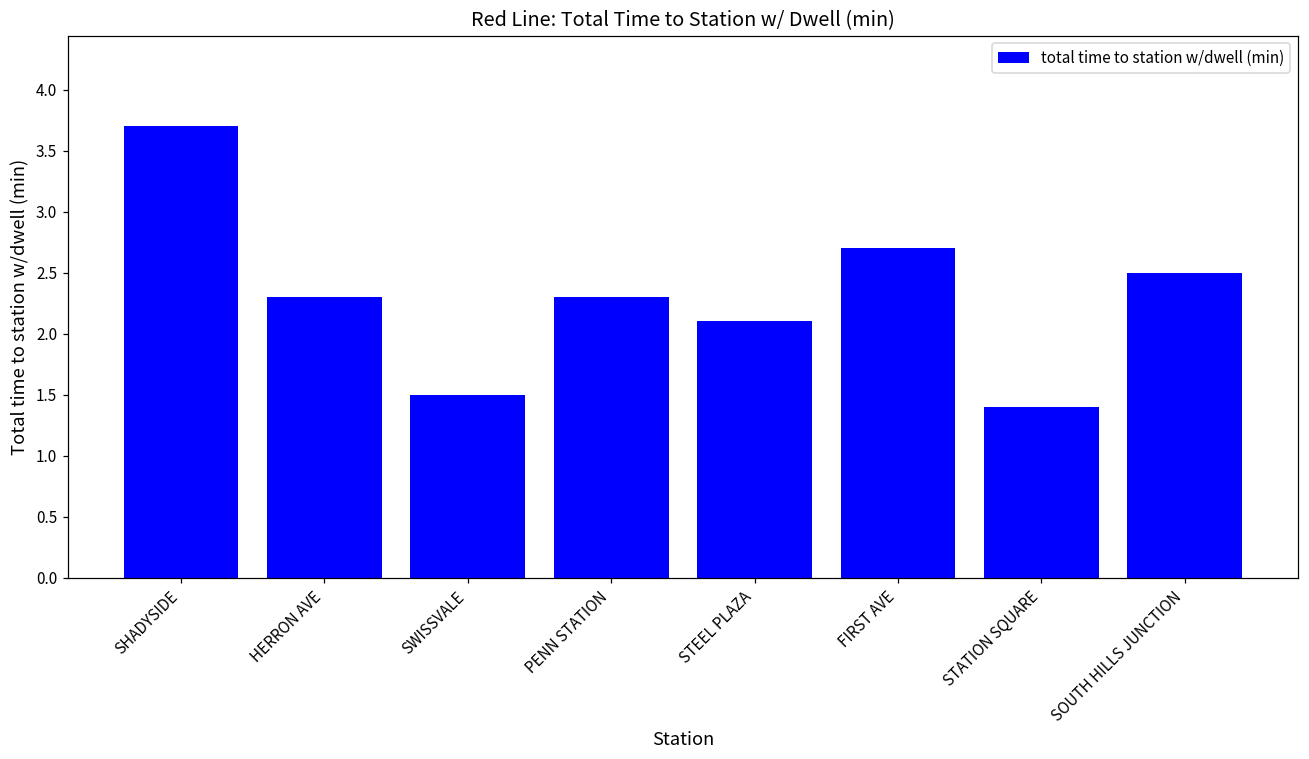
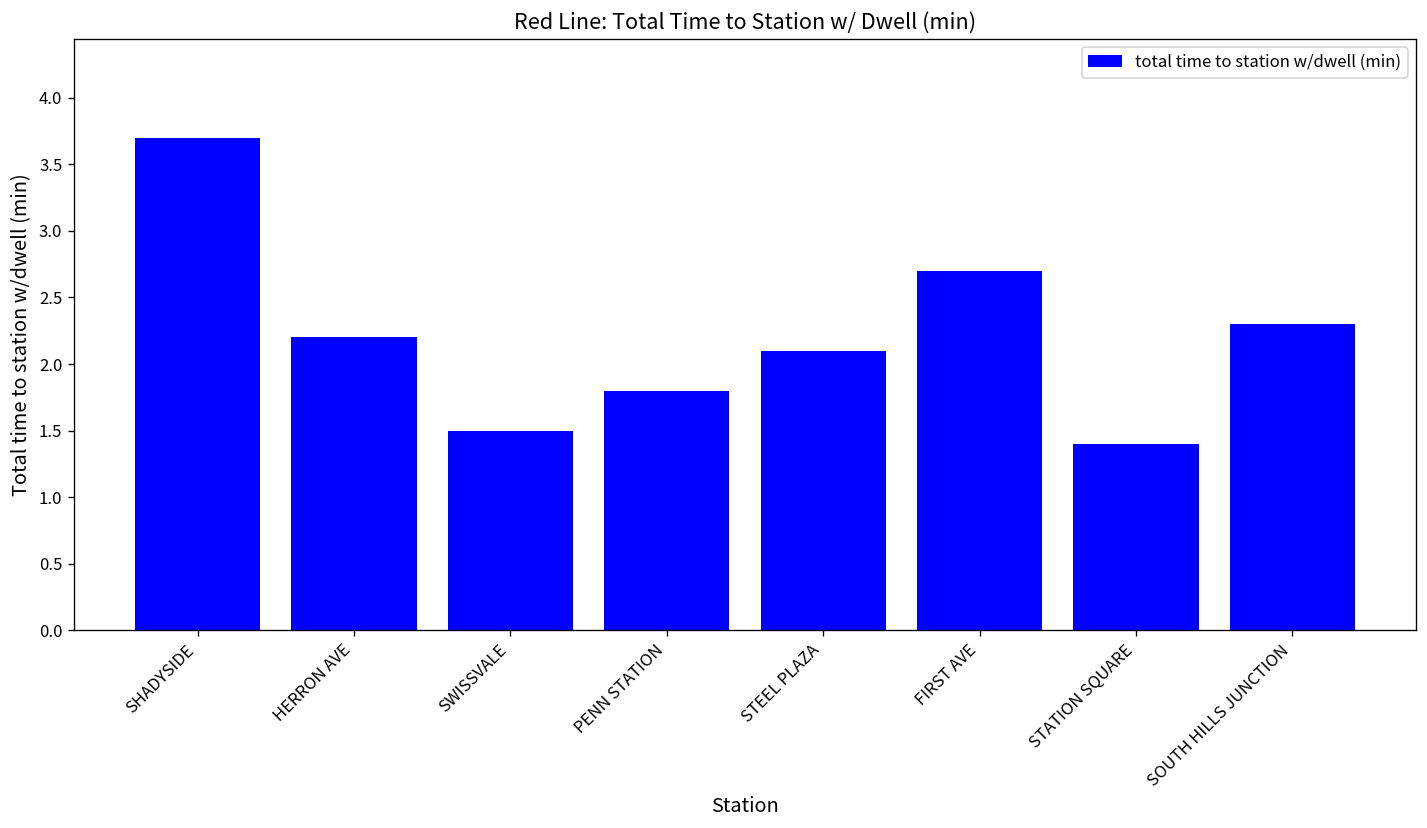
HERRON AVE: 2.3 -> 2.2
PENN STATION: 2.3 -> 1.8
SOUTH HILLS JUNCTION: 2.5 -> 2.3
